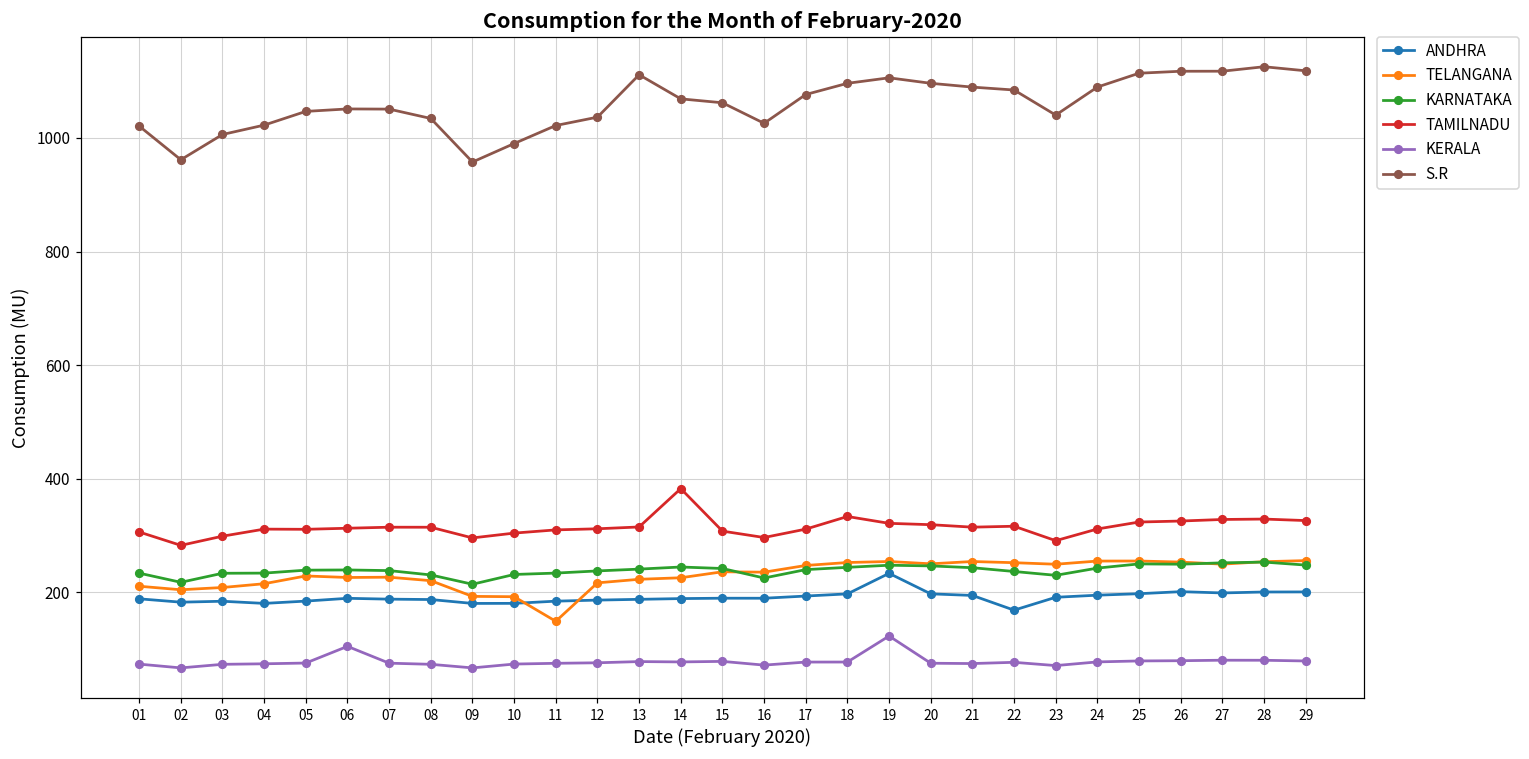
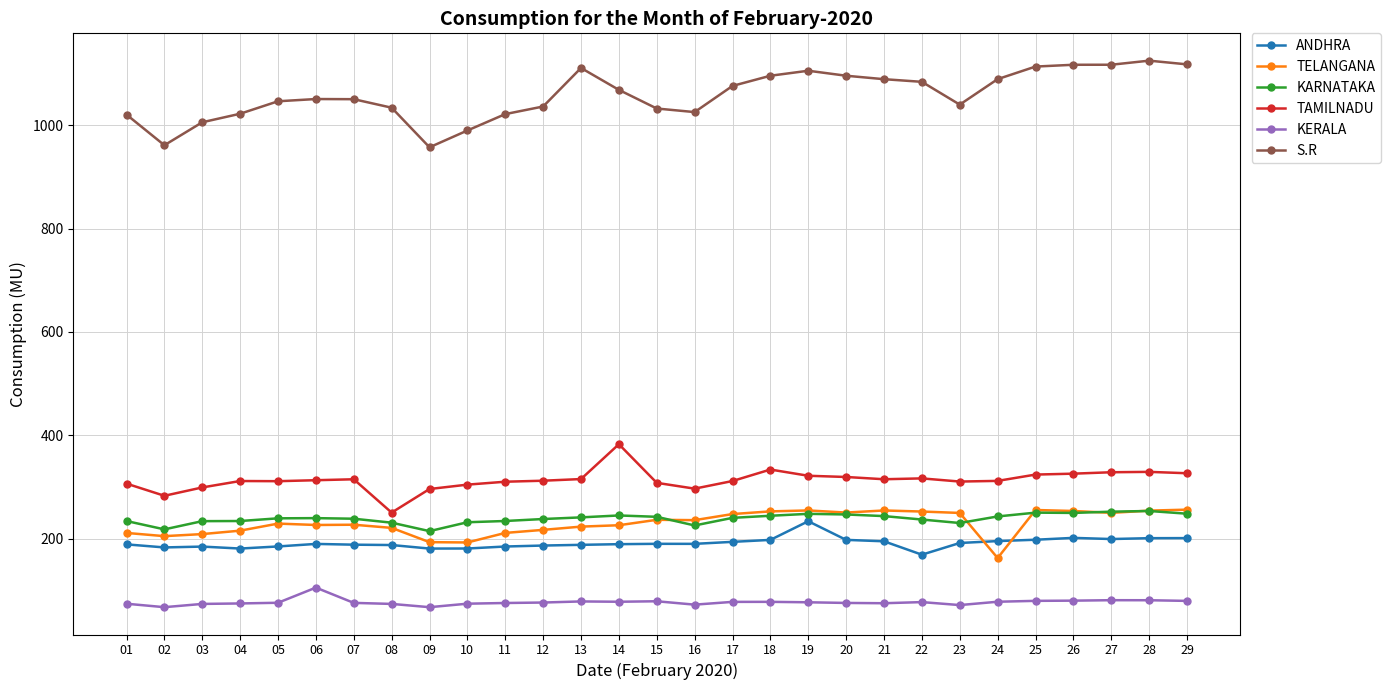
TAMILNADU, 08: 310 -> 250
TELANGANA, 11: 150 -> 210
S.R, 15: 1060 -> 1030
KERALA, 19: 120 -> 80
TAMILNADU, 23: 290 -> 310
TELANGANA, 24: 260 -> 160
